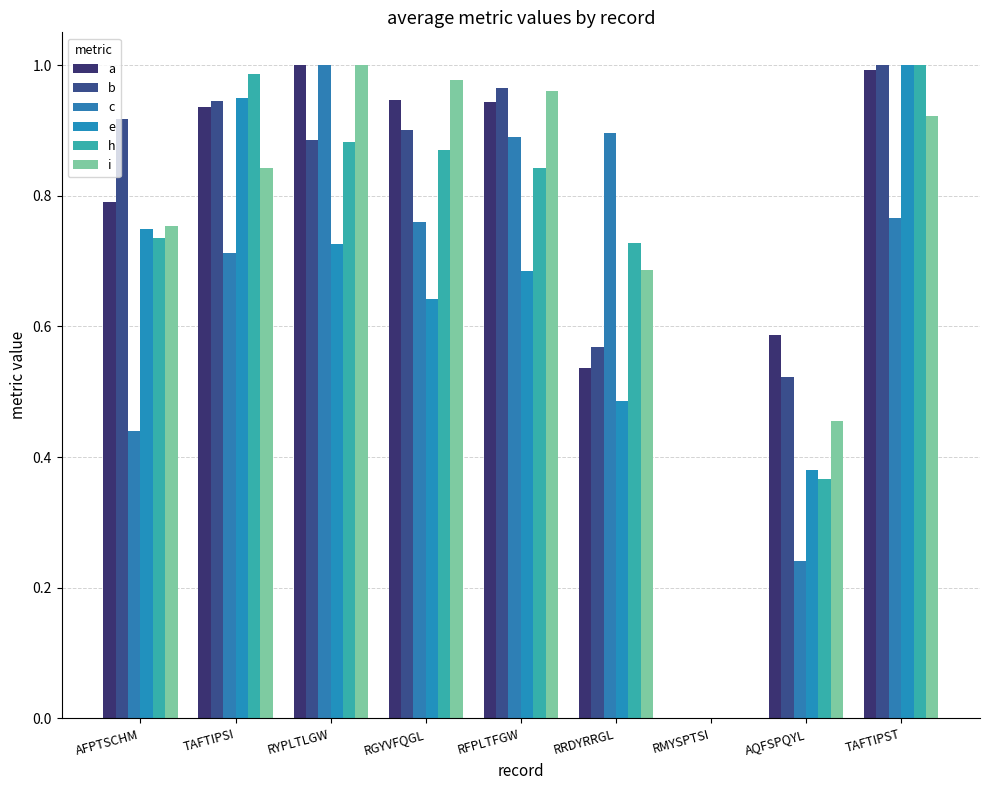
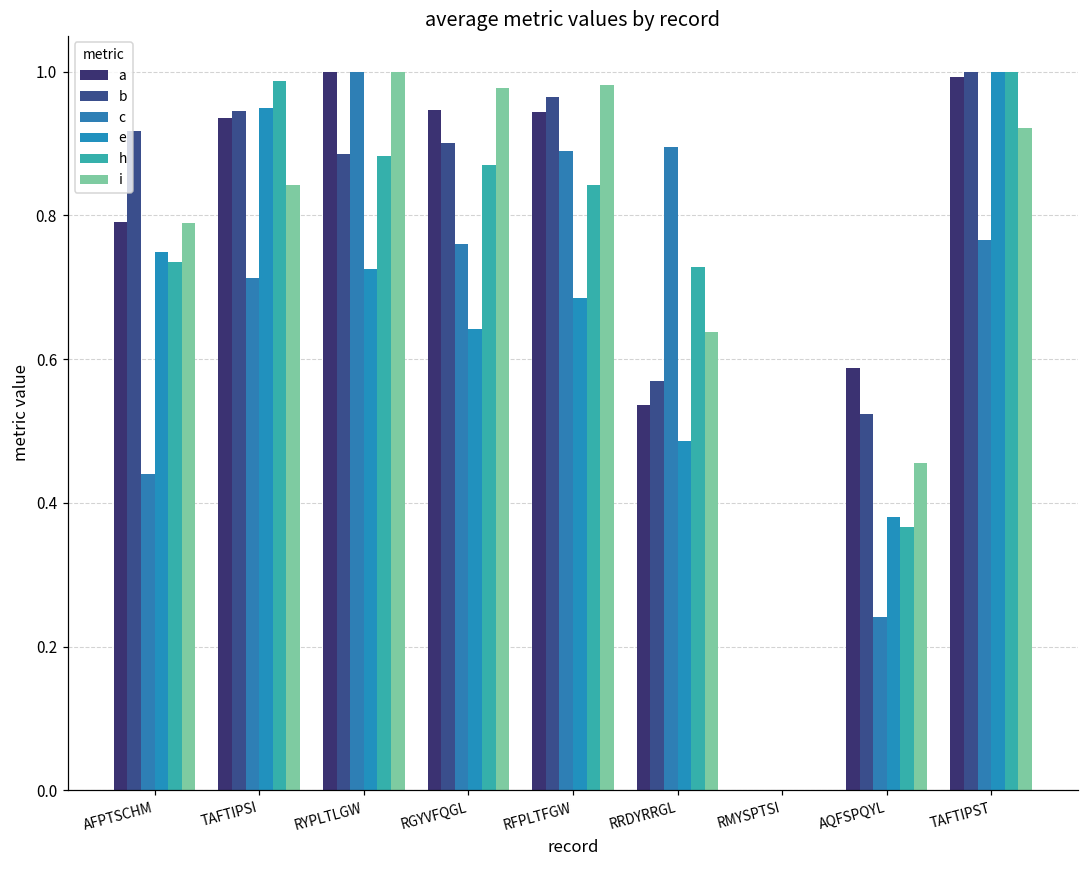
i, AFPTSCHM: 0.75 -> 0.79
i, RFPLTFGW: 0.96 -> 0.98
i, RRDYRRGL: 0.69 -> 0.64
